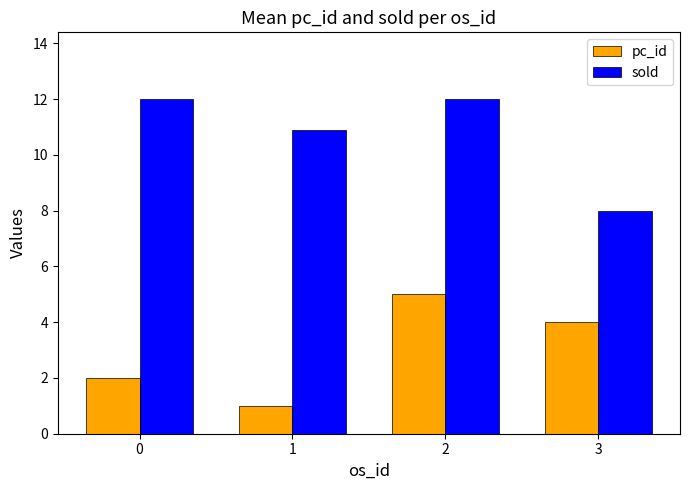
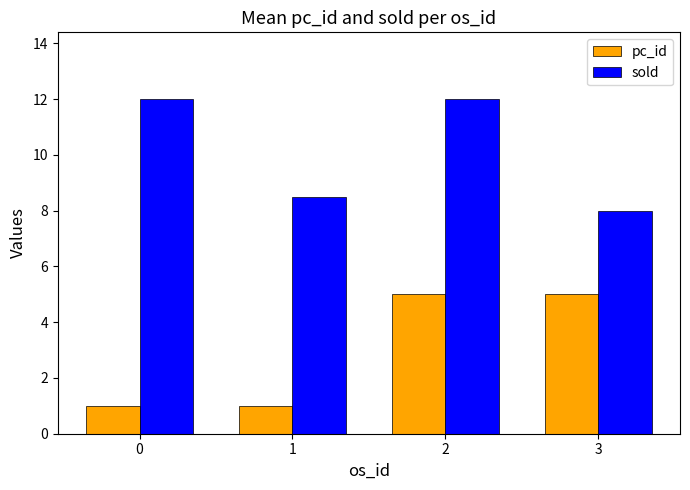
pc_id, 0: 2 -> 1
sold, 1: 10.9 -> 8.5
pc_id, 3: 4 -> 5
